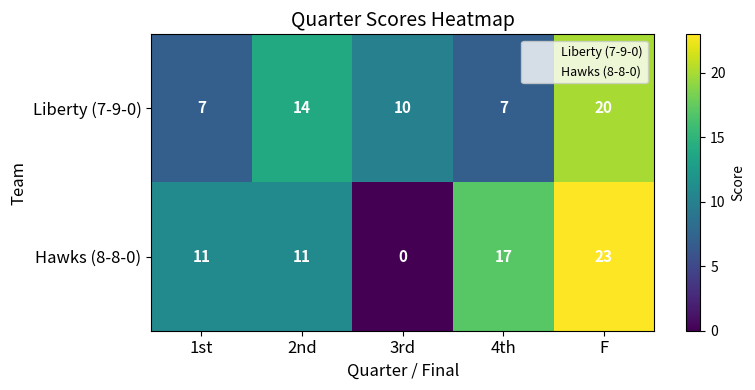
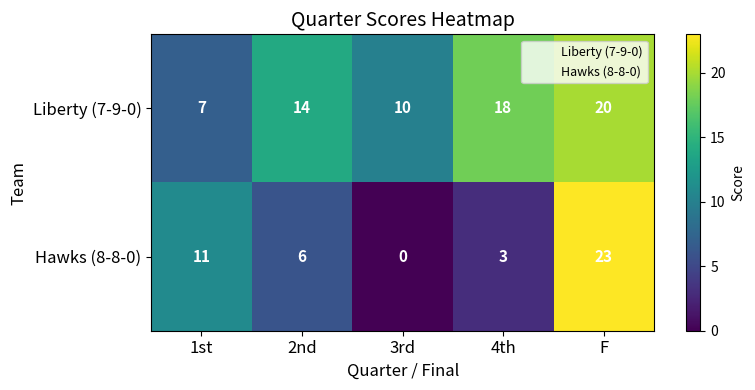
Liberty (7-9-0), 4th: 7 -> 18
Hawks (8-8-0), 2nd: 11 -> 6
Hawks (8-8-0), 4th: 17 -> 3
